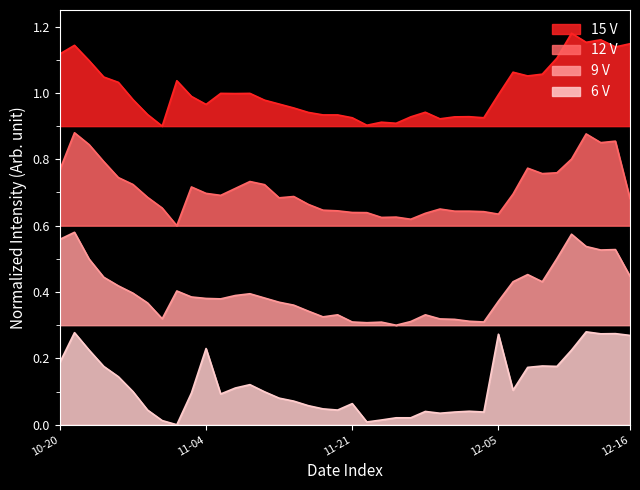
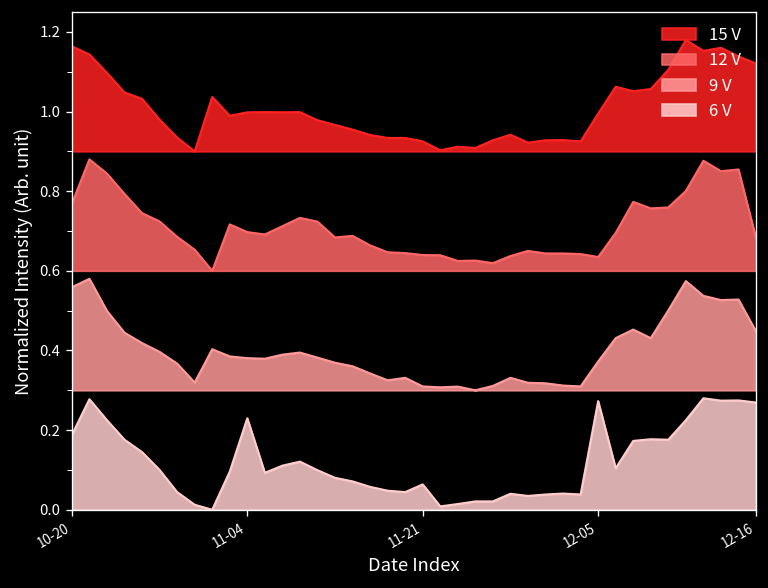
15 V, 10-20: 1.12 -> 1.16
15 V, 11-04: 0.97 -> 1.00
15 V, 12-16: 1.15 -> 1.12
